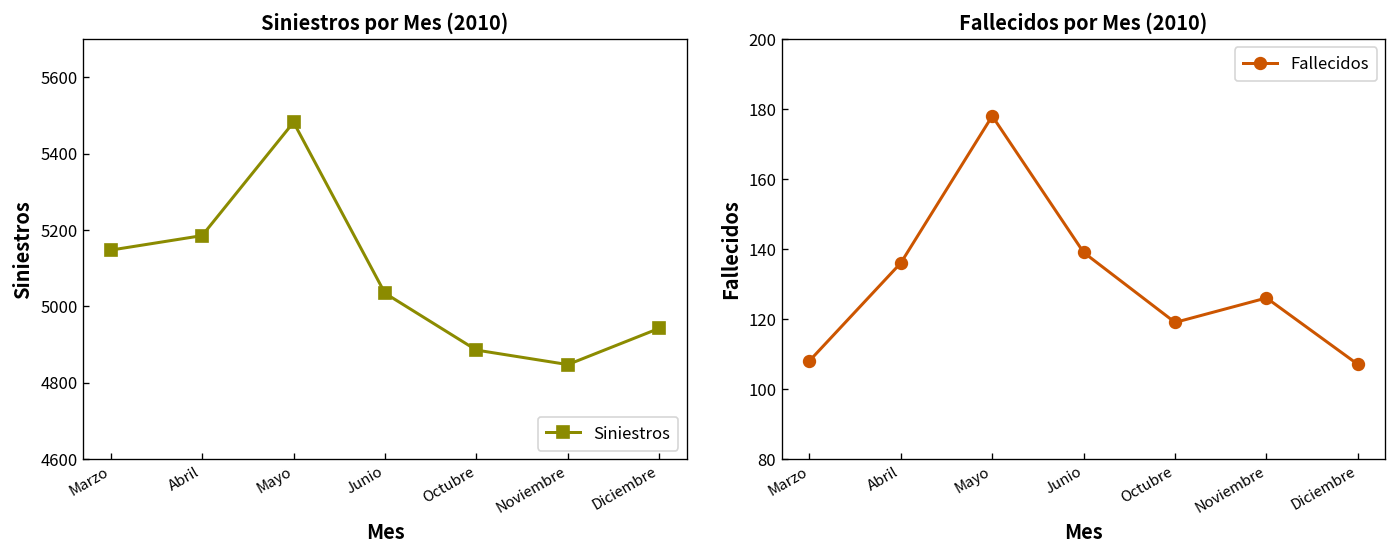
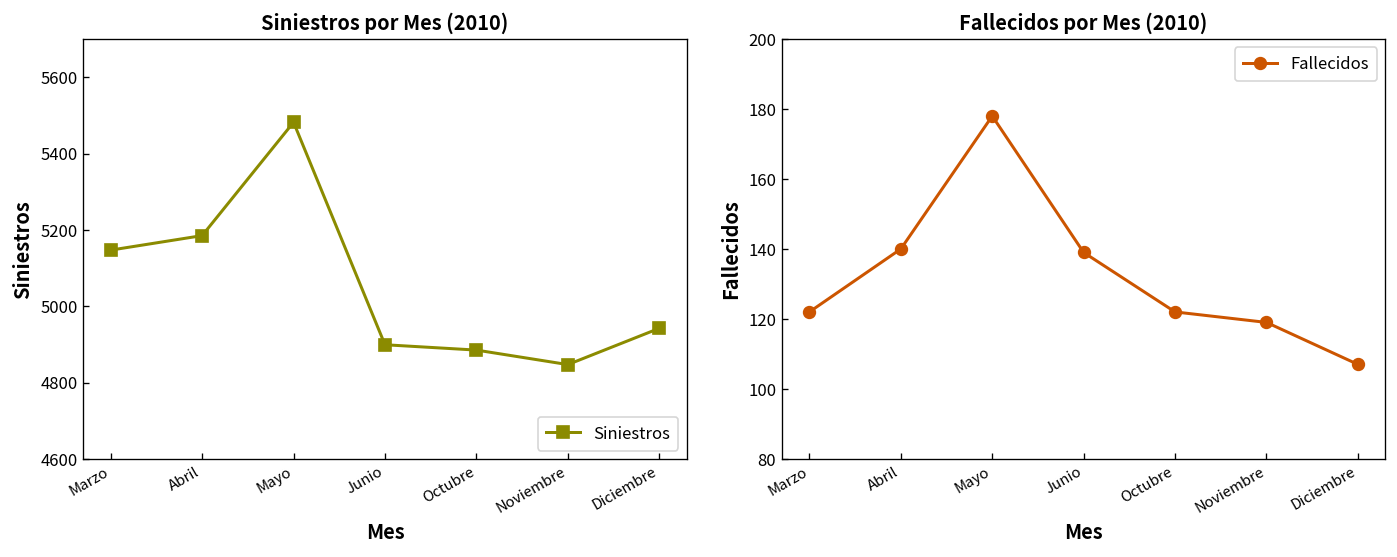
Siniestros por Mes (2010), Junio: 5030 -> 4900
Fallecidos por Mes (2010), Marzo: 108 -> 122
Fallecidos por Mes (2010), Abril: 136 -> 140
Fallecidos por Mes (2010), Octubre: 119 -> 122
Fallecidos por Mes (2010), Noviembre: 126 -> 119
